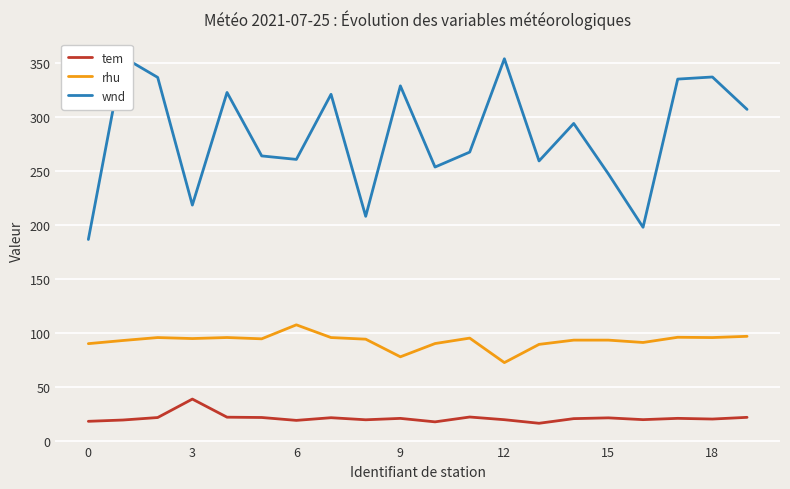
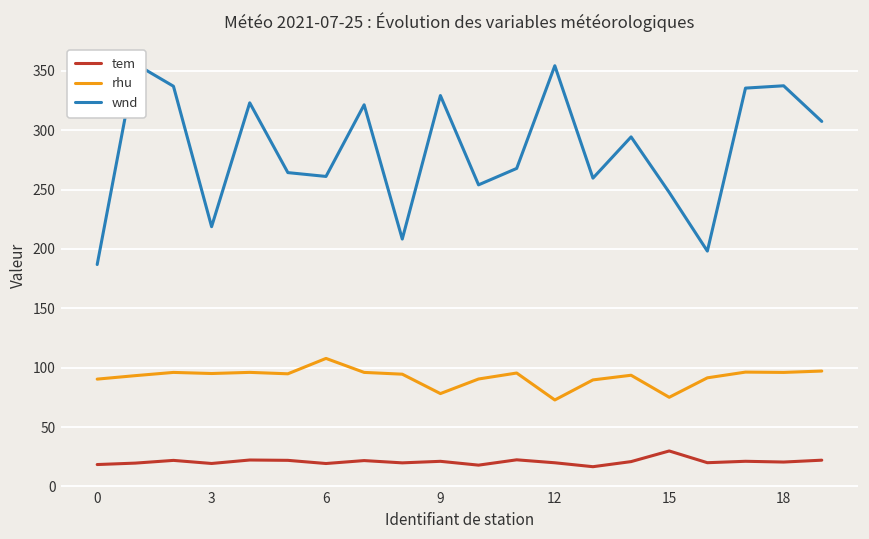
tem, 3: 39 -> 19
tem, 15: 22 -> 30
rhu, 15: 94 -> 75
